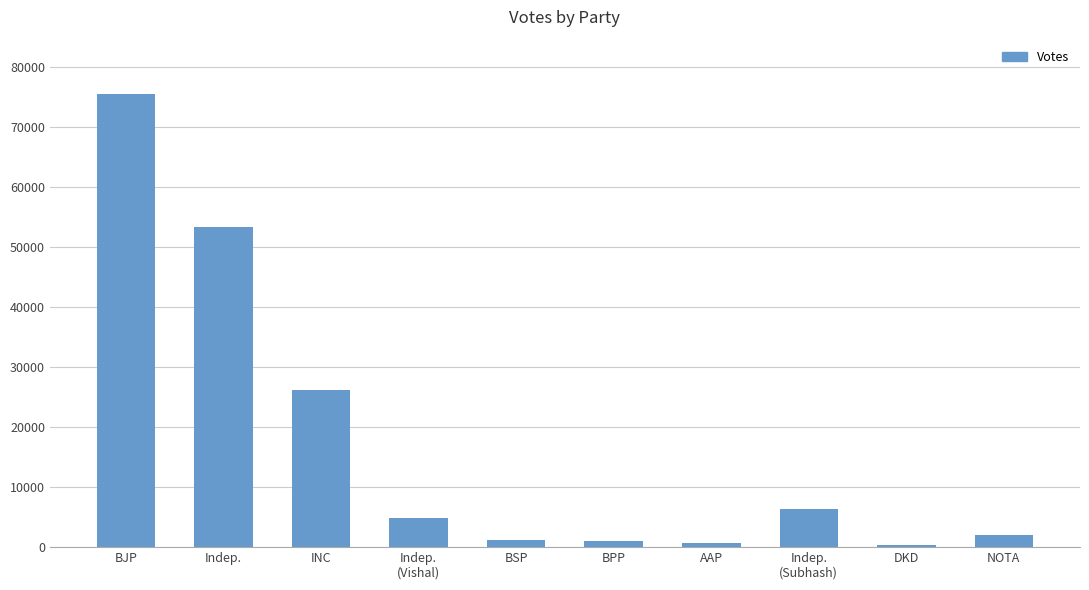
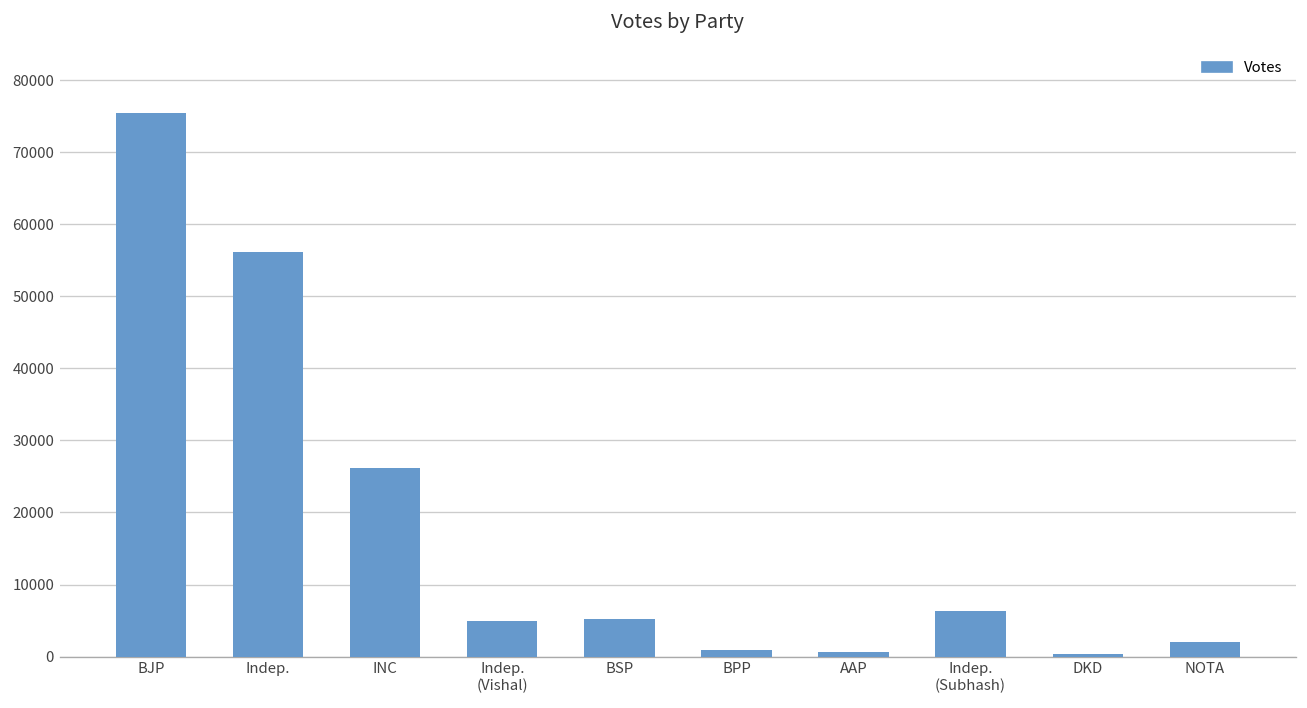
Indep.: 53000 -> 56000
BSP: 1000 -> 5000
